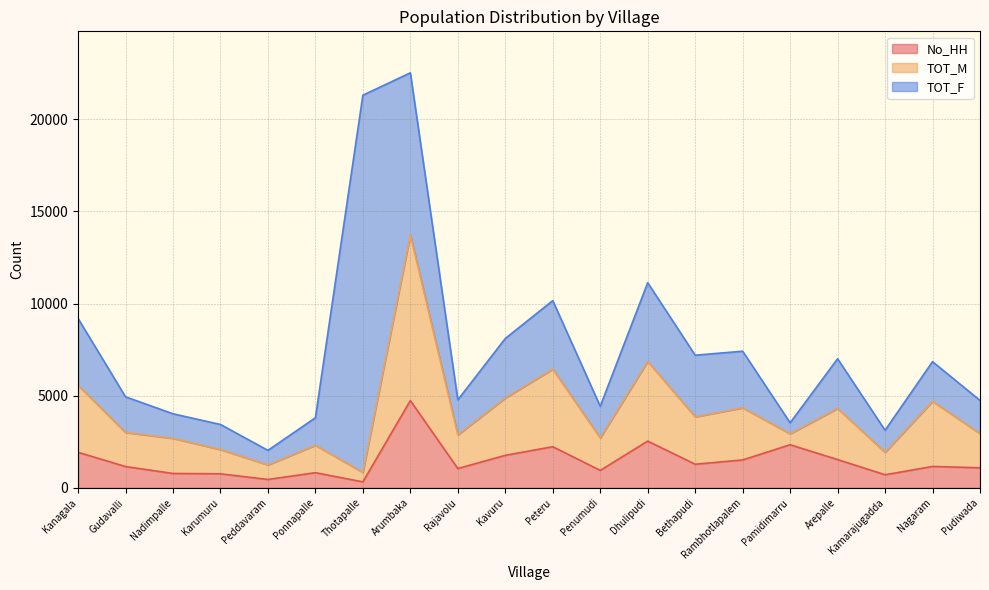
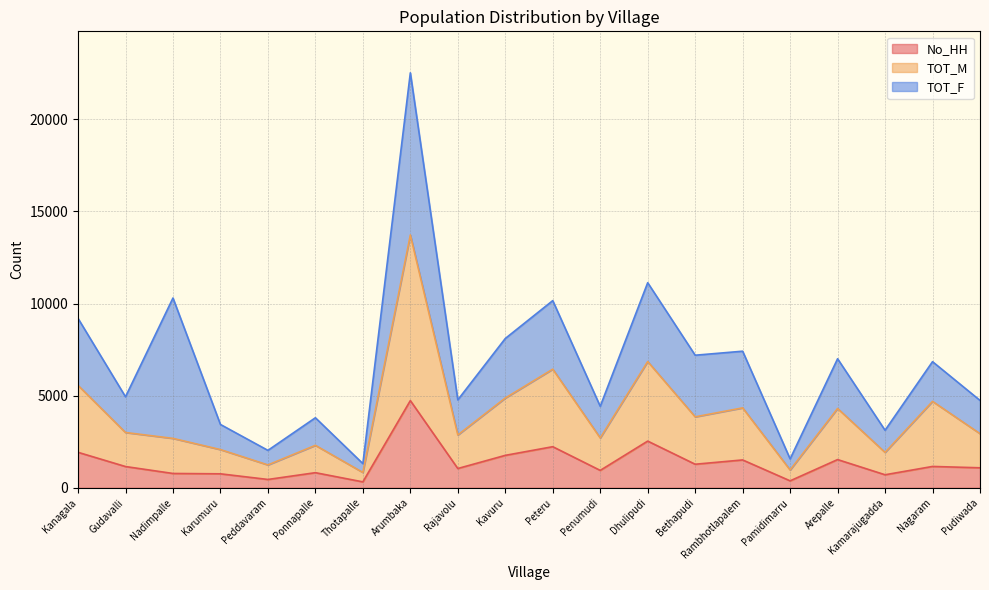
TOT_F, Nadimpalle: 1300 -> 7600
TOT_F, Thotapalle: 20500 -> 500
No_HH, Pamidimarru: 2300 -> 400
